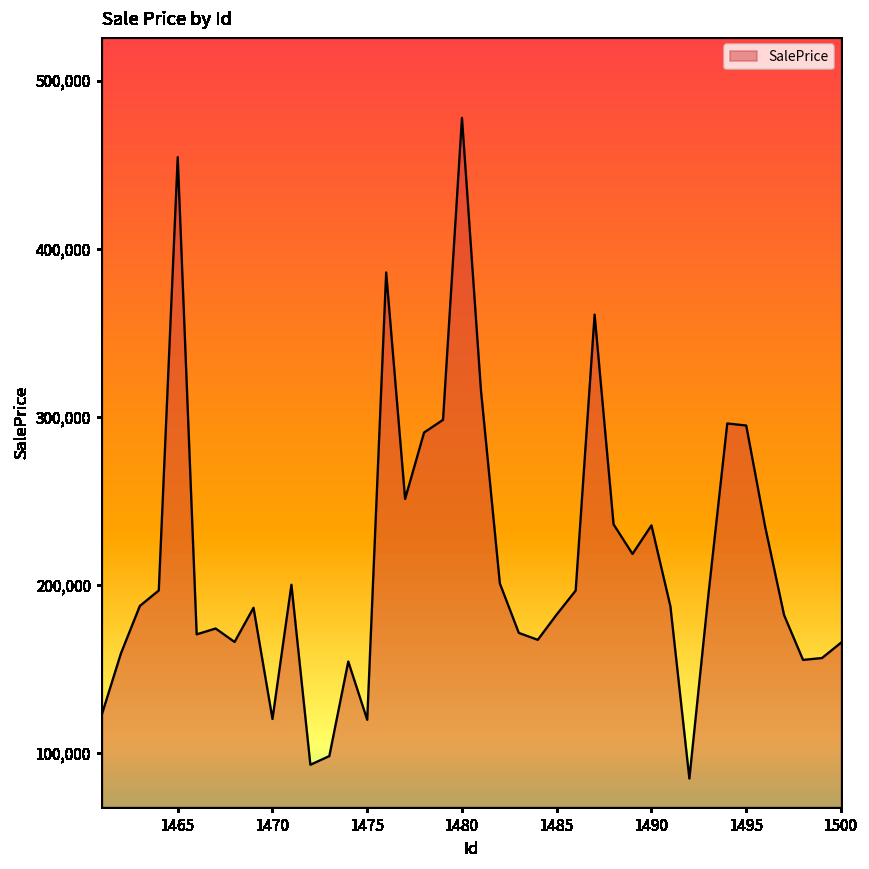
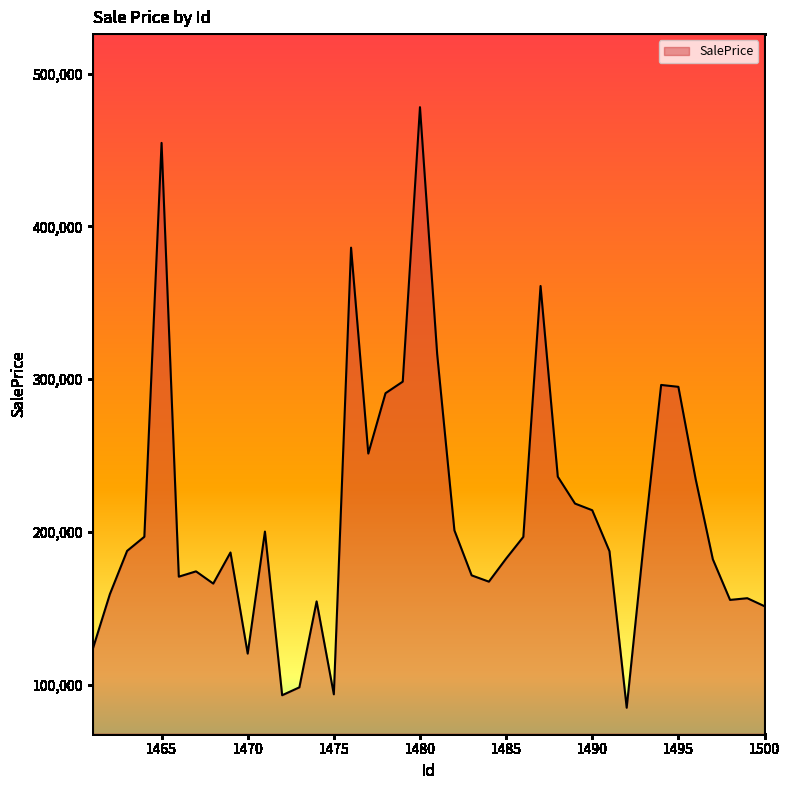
1475: 120,000 -> 94,000
1490: 236,000 -> 214,000
1500: 166,000 -> 151,000
